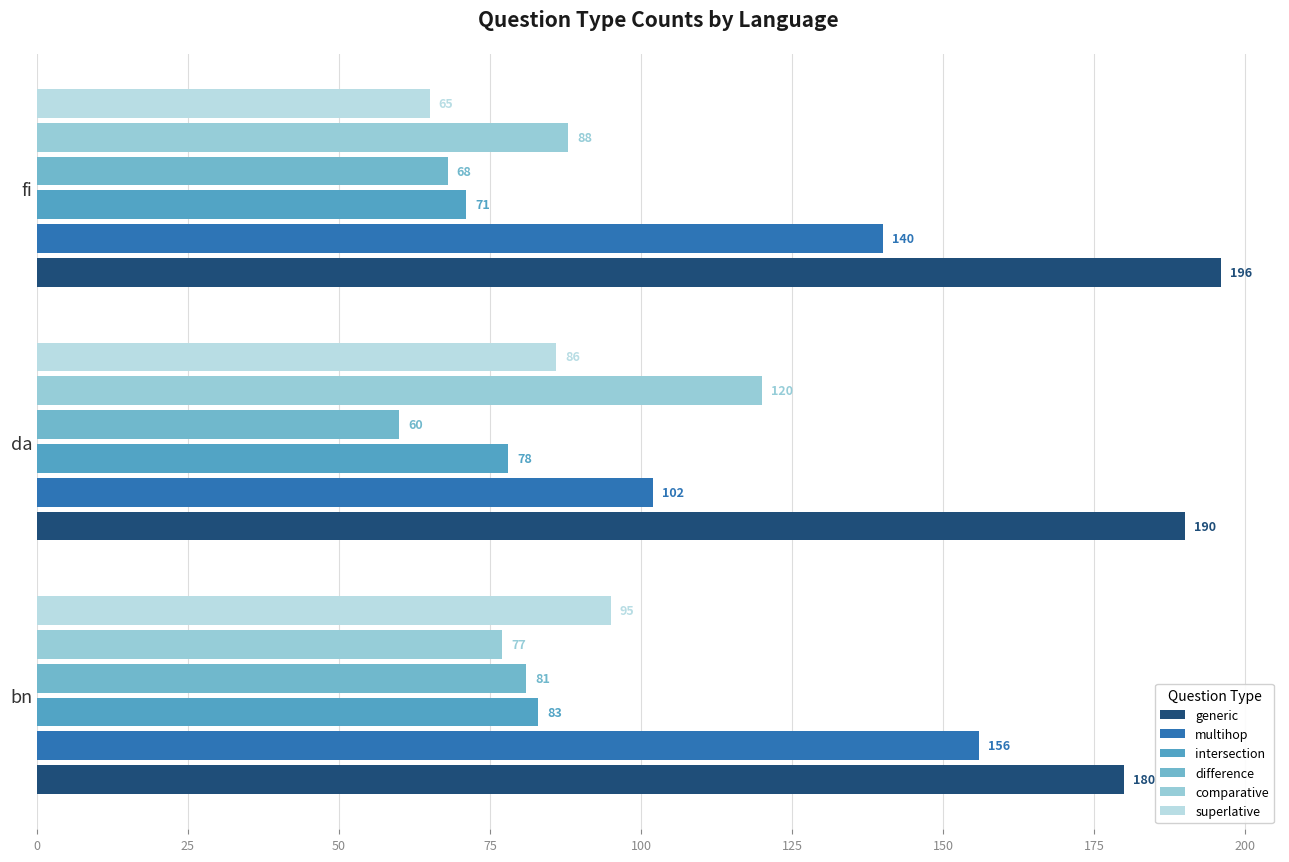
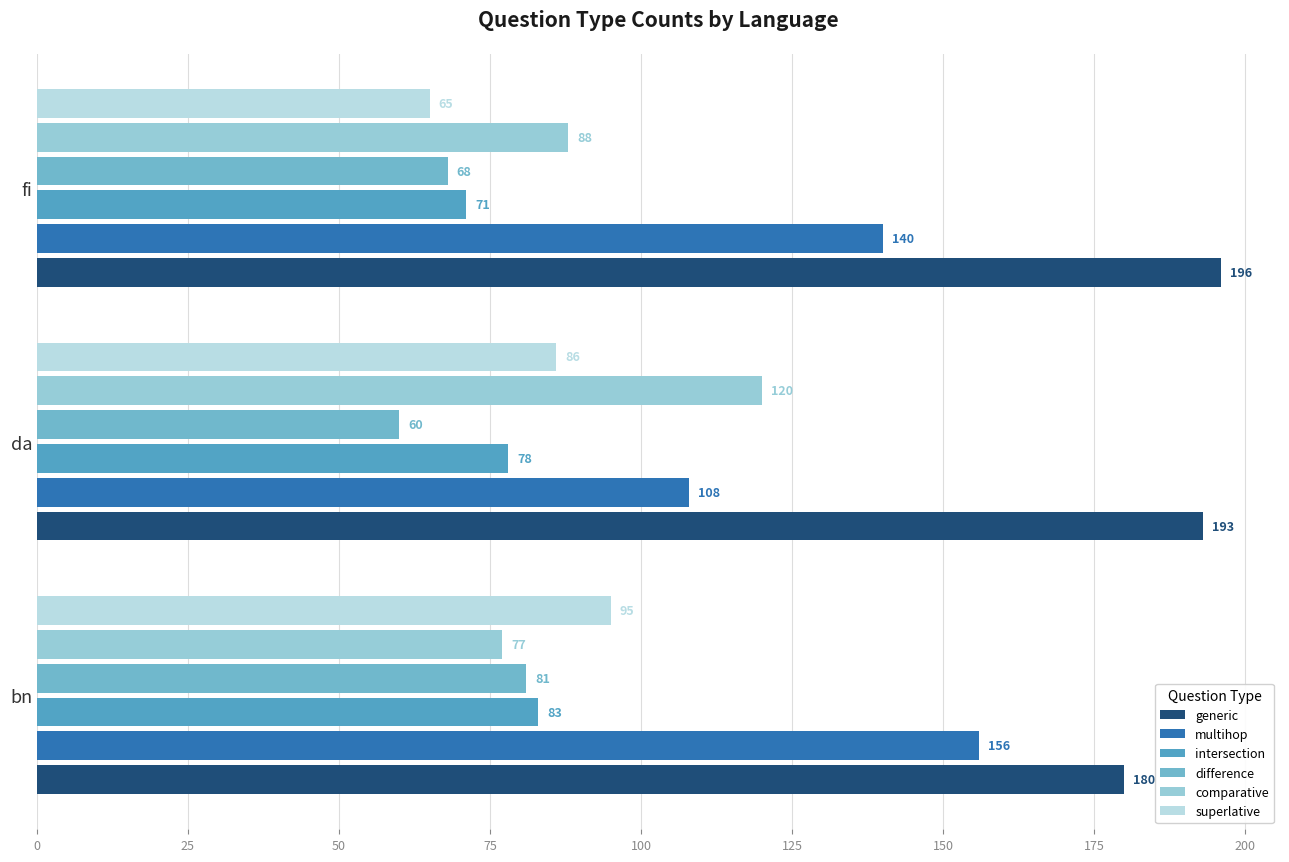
multihop, da: 102 -> 108
generic, da: 190 -> 193
